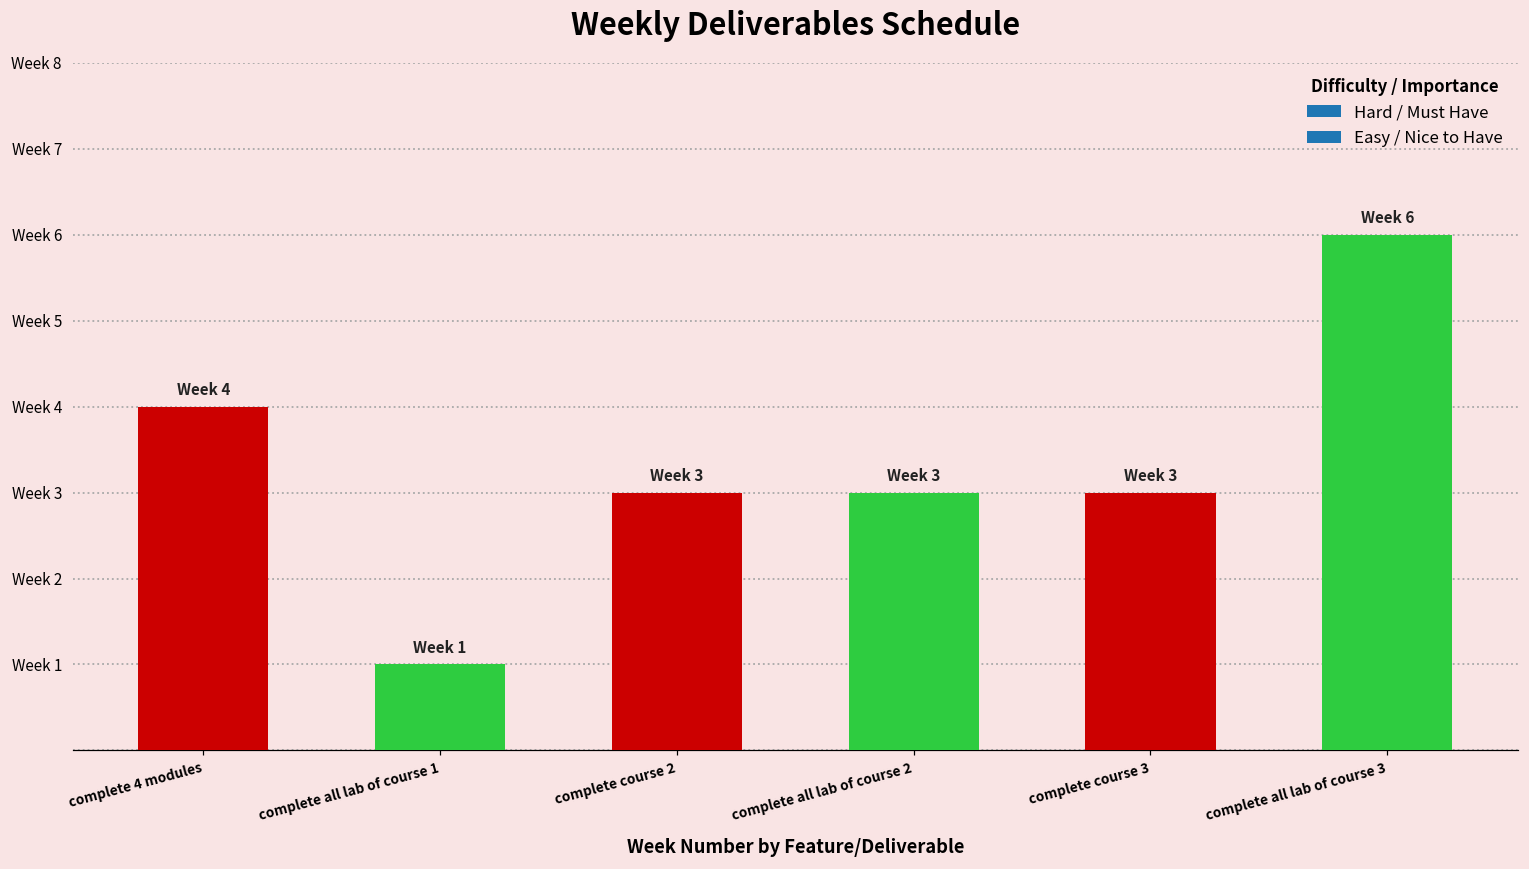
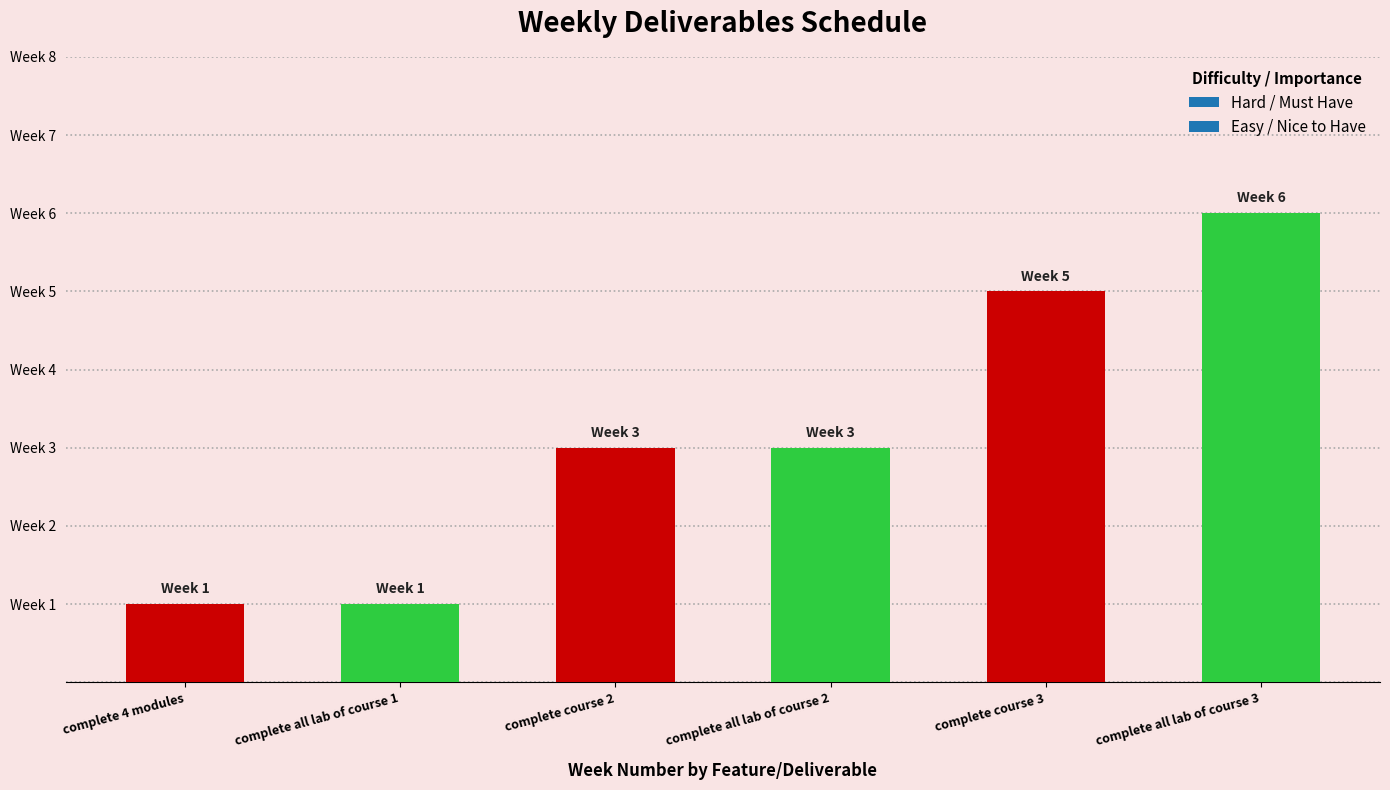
complete 4 modules: 4 -> 1
complete course 3: 3 -> 5
